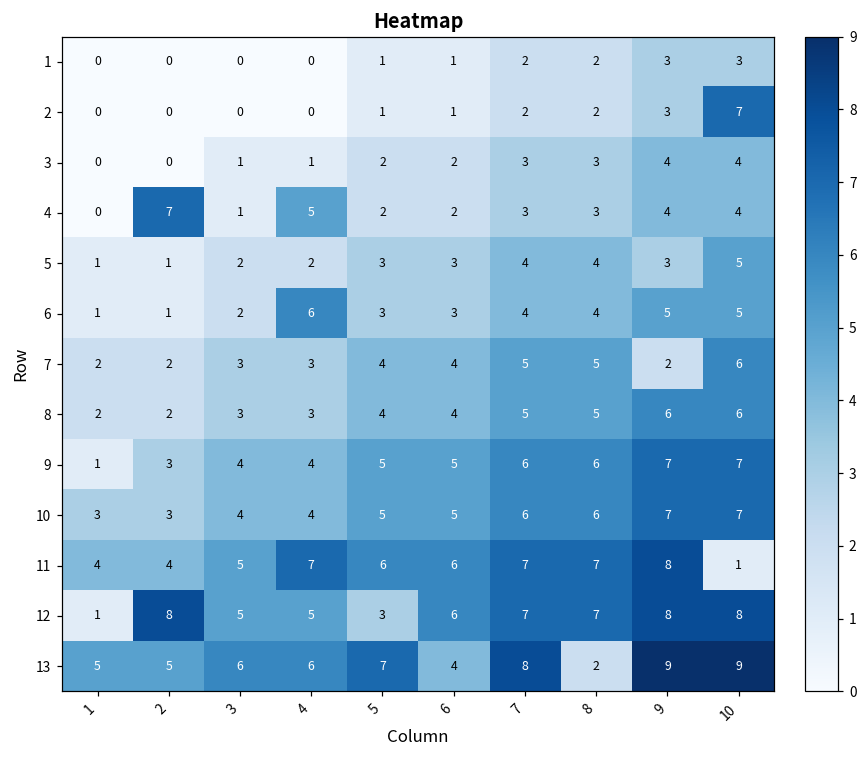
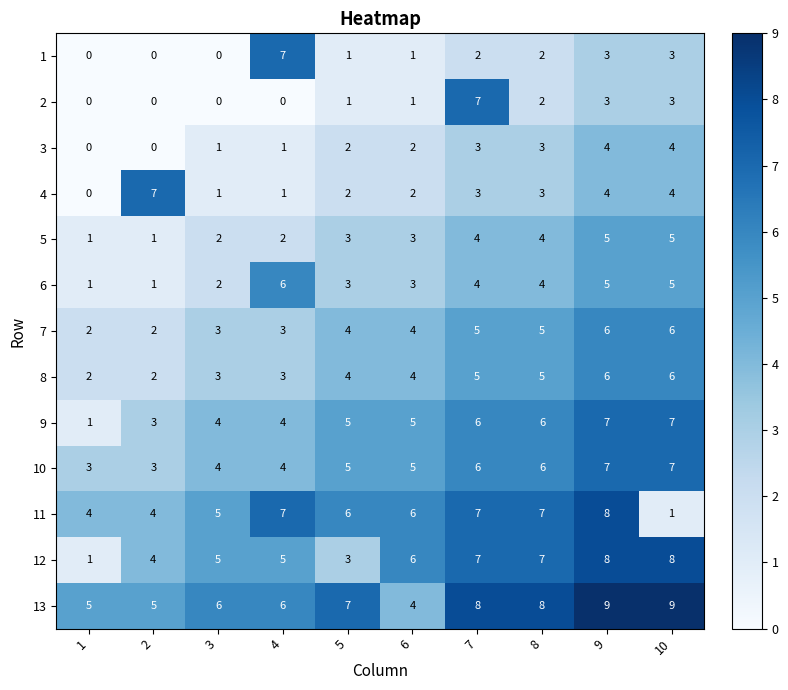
1, 4: 0 -> 7
2, 7: 2 -> 7
2, 10: 7 -> 3
4, 4: 5 -> 1
5, 9: 3 -> 5
7, 9: 2 -> 6
12, 2: 8 -> 4
13, 8: 2 -> 8
